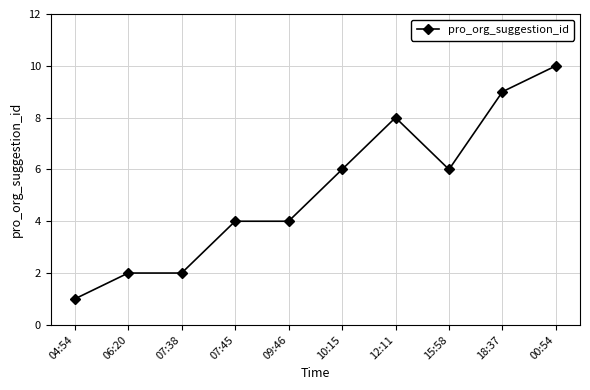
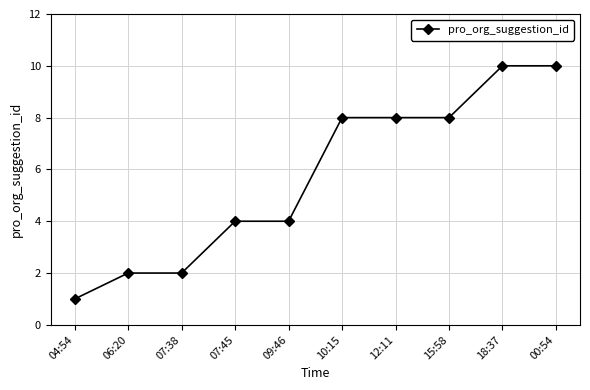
10:15: 6 -> 8
15:58: 6 -> 8
18:37: 9 -> 10
